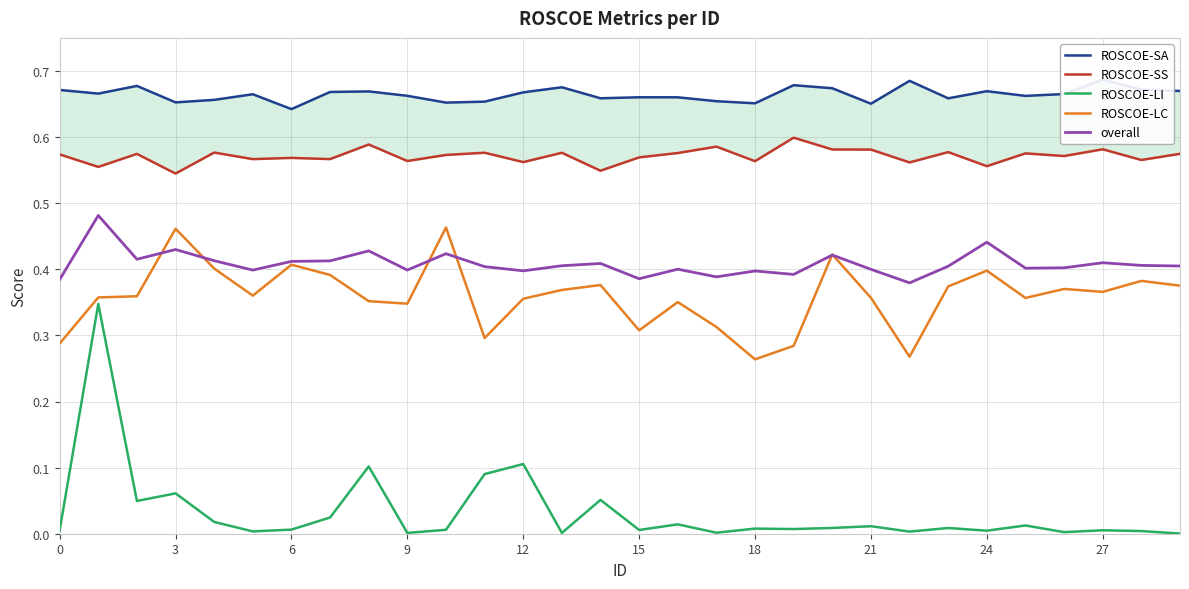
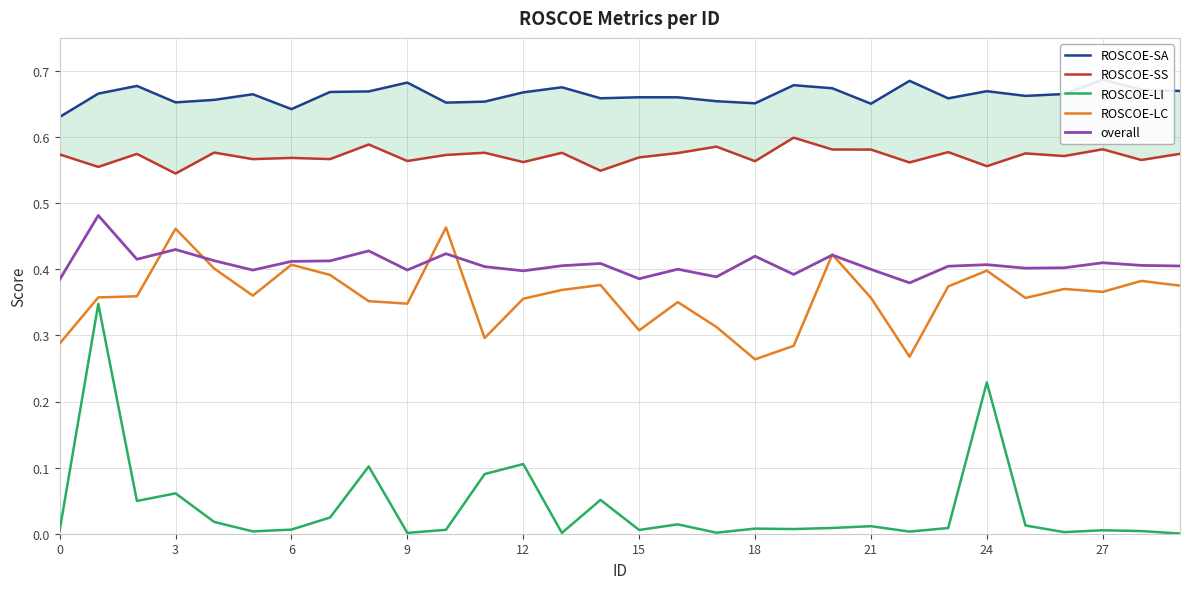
ROSCOE-SA, 0: 0.67 -> 0.63
ROSCOE-SA, 9: 0.66 -> 0.68
overall, 18: 0.40 -> 0.42
ROSCOE-LI, 24: 0.00 -> 0.23
overall, 24: 0.44 -> 0.41
